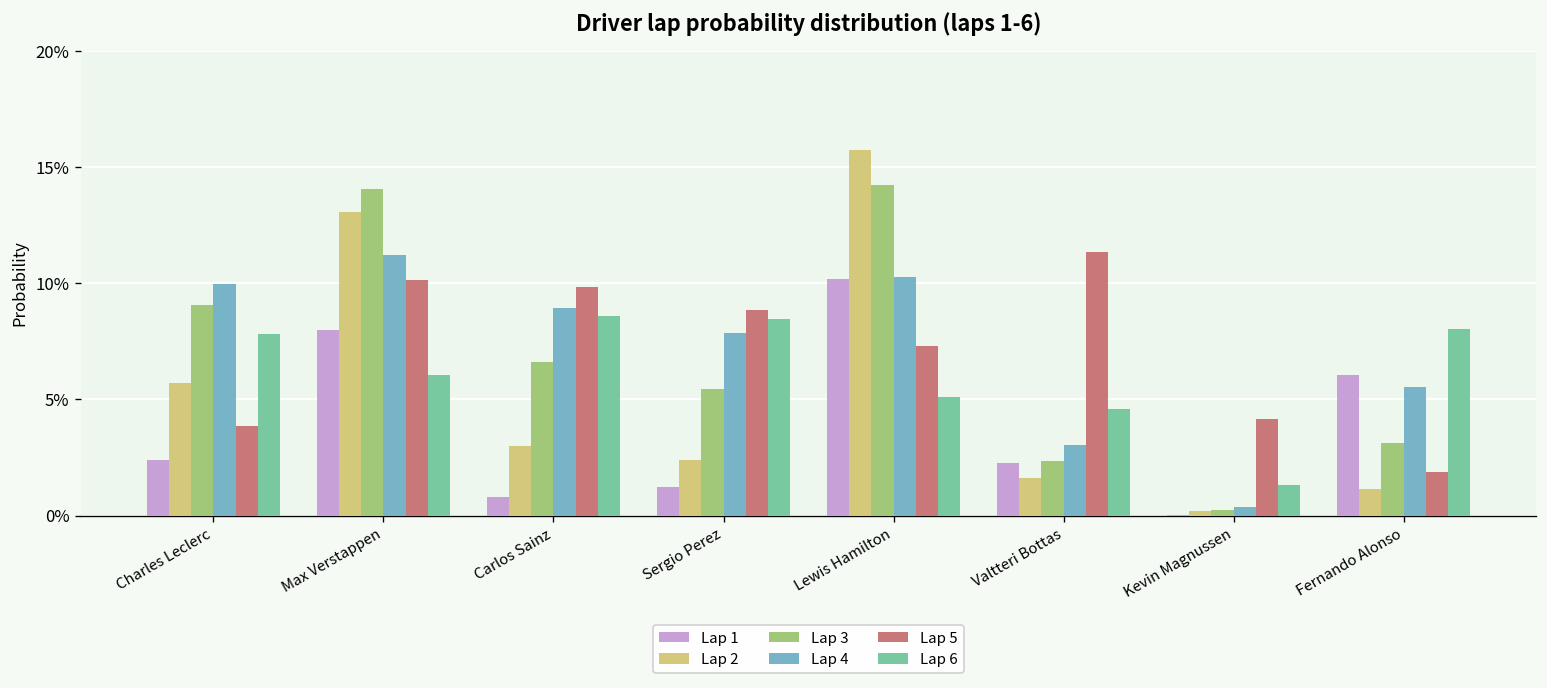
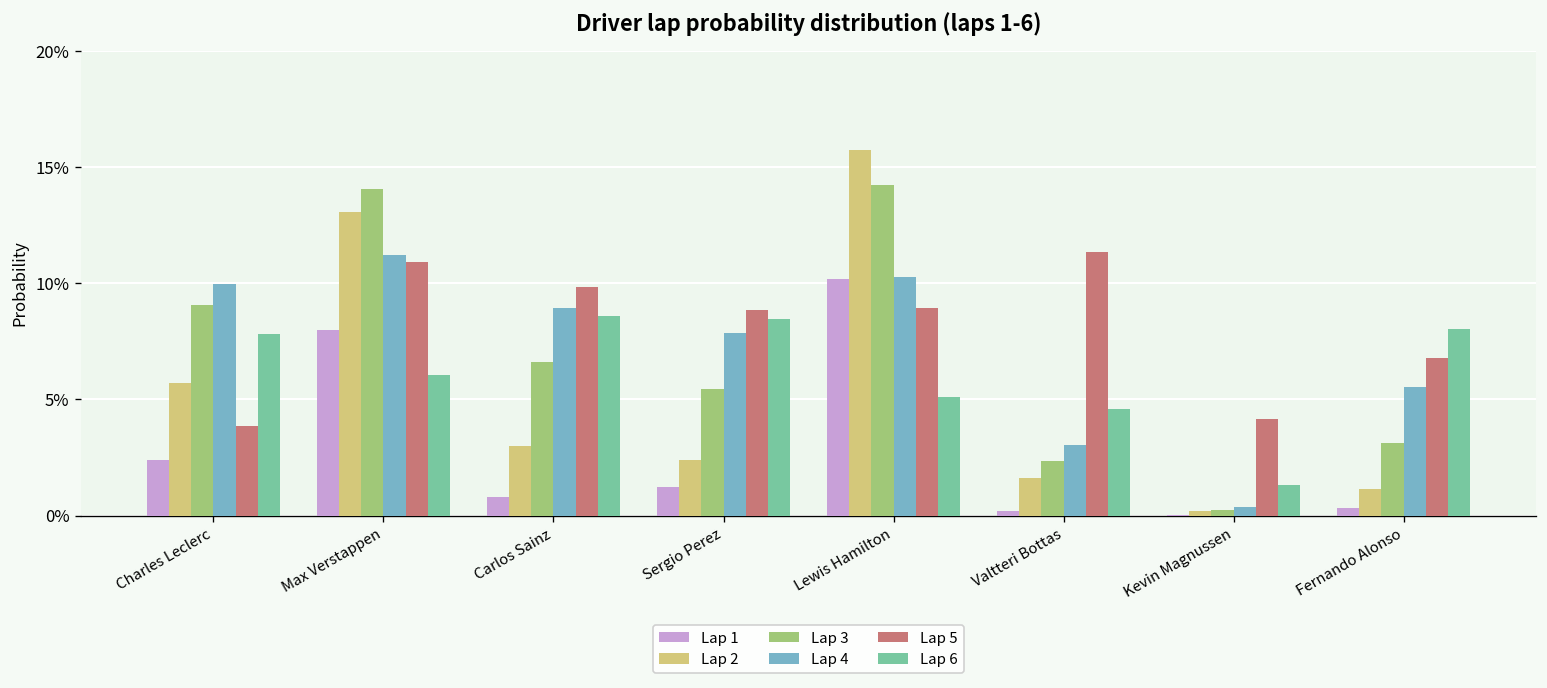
Lap 5, Max Verstappen: 10.1% -> 10.9%
Lap 5, Lewis Hamilton: 7.3% -> 8.9%
Lap 1, Valtteri Bottas: 2.2% -> 0.2%
Lap 1, Fernando Alonso: 6.1% -> 0.3%
Lap 5, Fernando Alonso: 1.9% -> 6.8%
